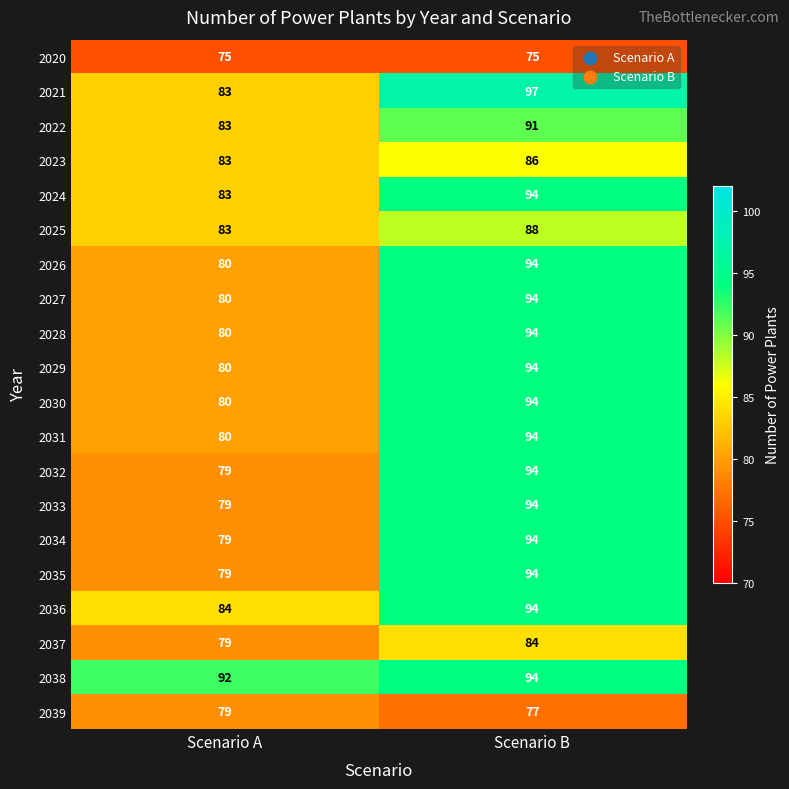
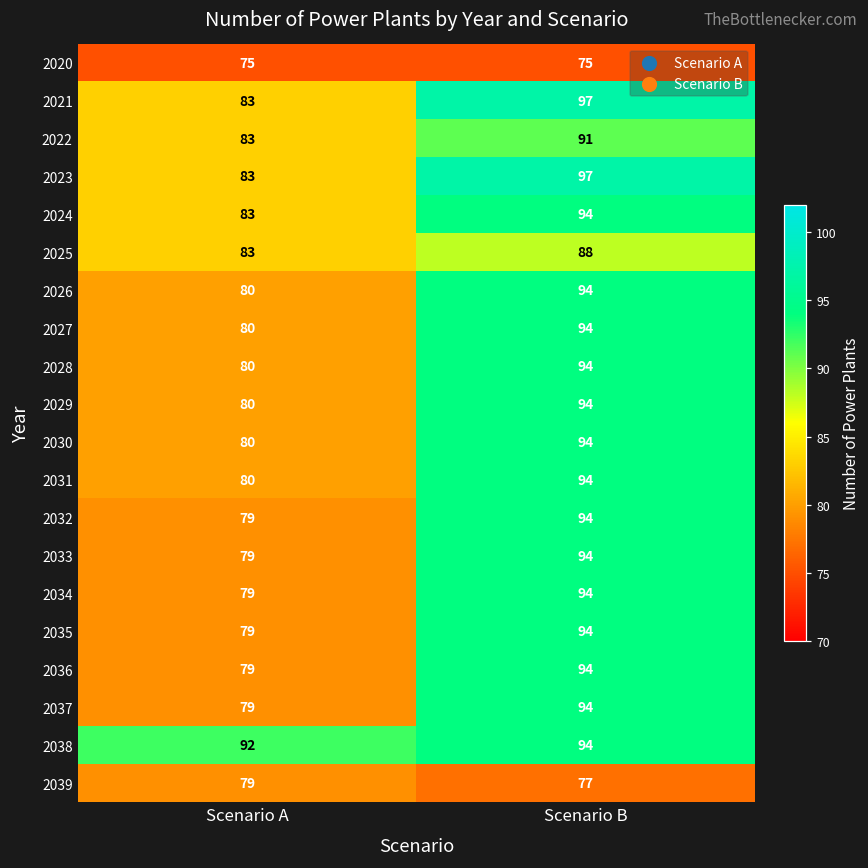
2023, Scenario B: 86 -> 97
2036, Scenario A: 84 -> 79
2037, Scenario B: 84 -> 94
